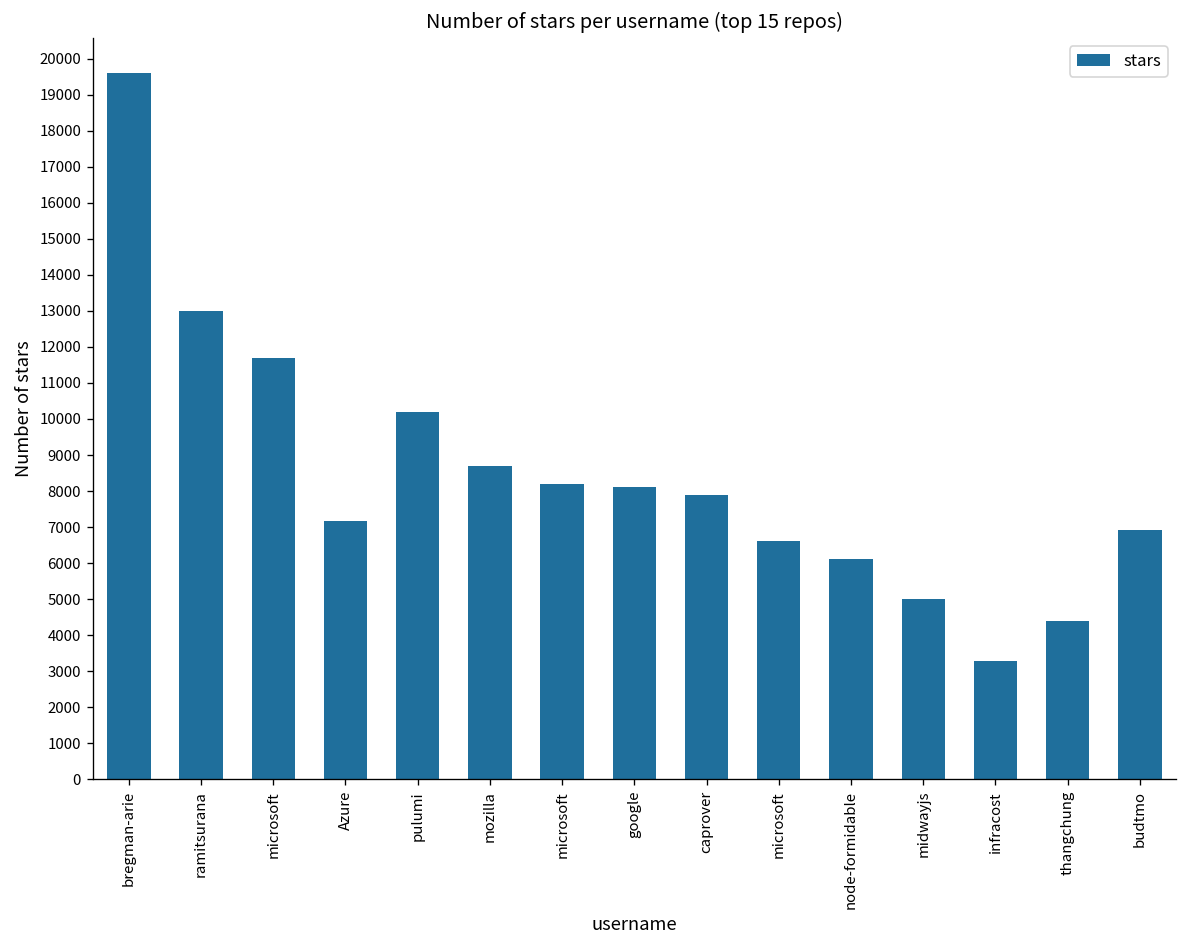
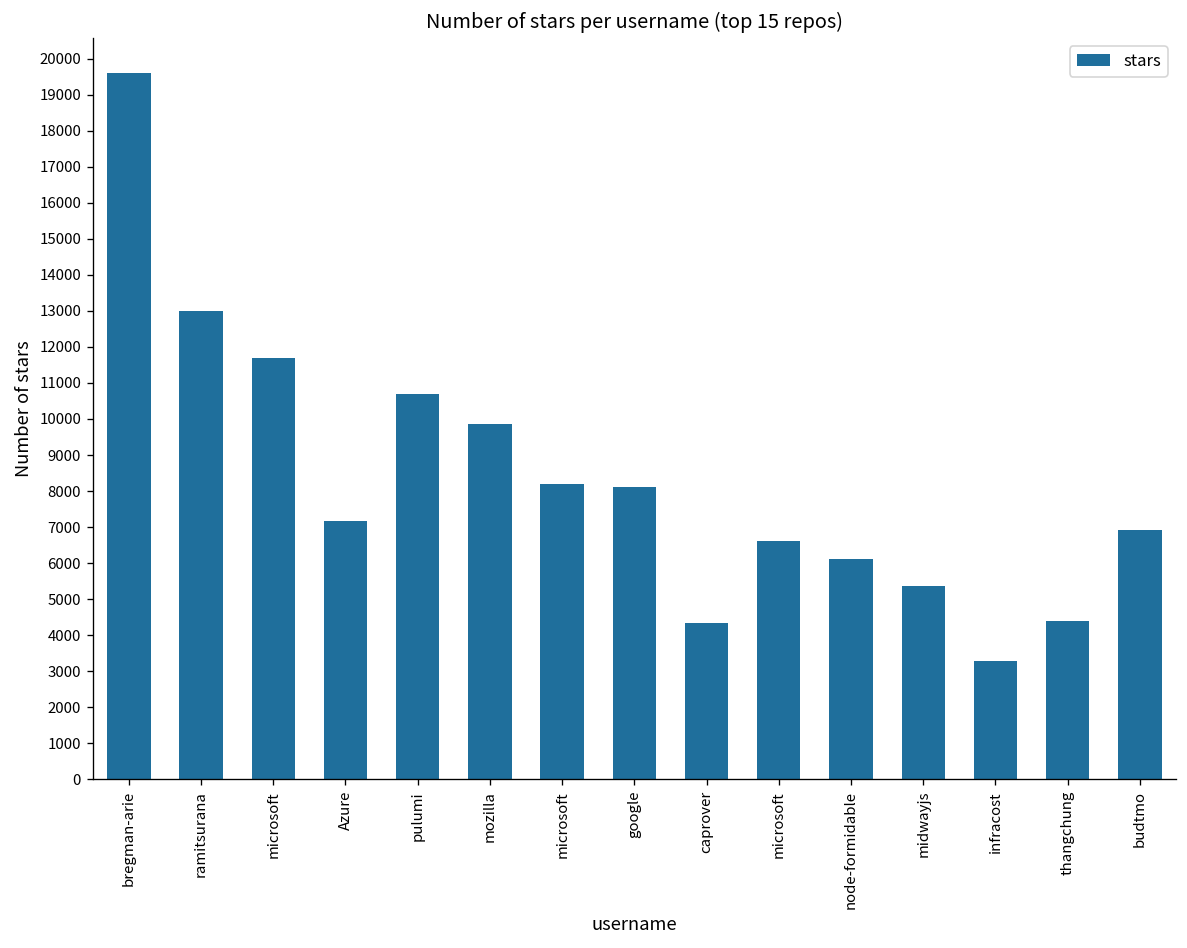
pulumi: 10200 -> 10700
mozilla: 8700 -> 9900
caprover: 7900 -> 4300
midwayjs: 5000 -> 5400
